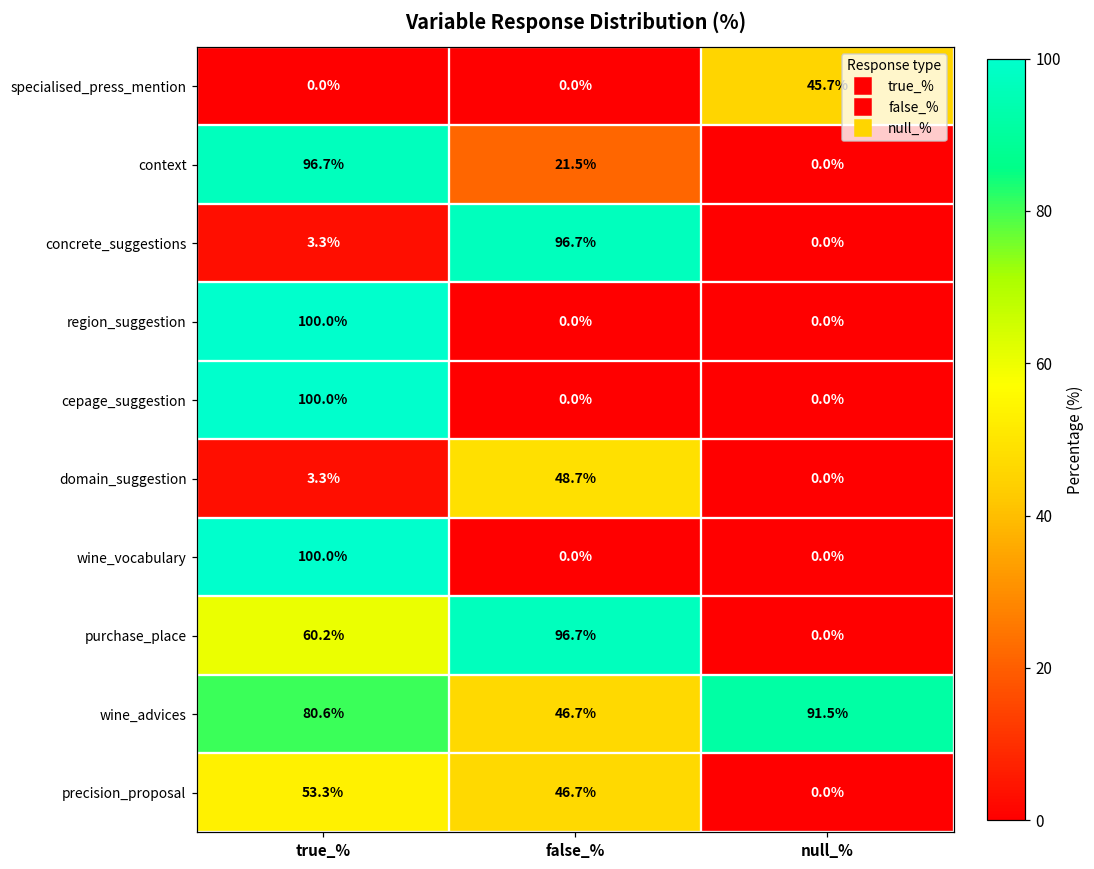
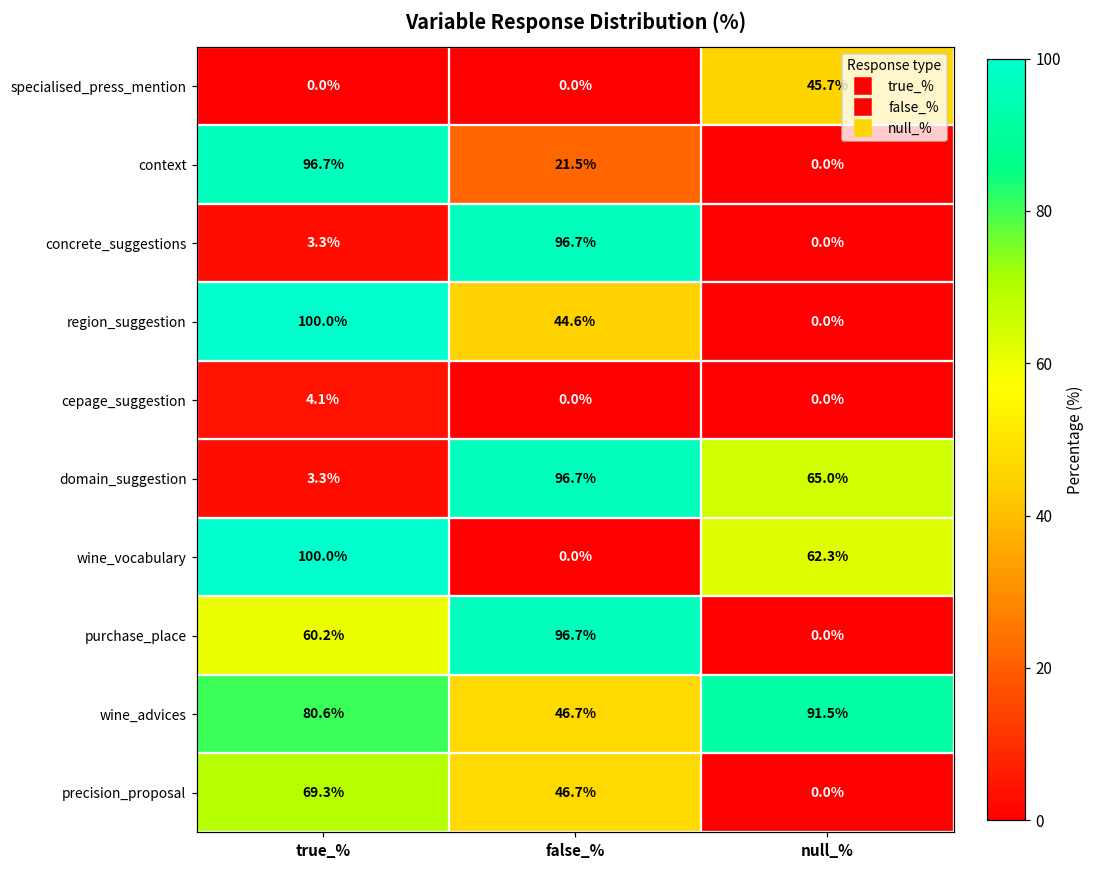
region_suggestion, false_%: 0.0% -> 44.6%
cepage_suggestion, true_%: 100.0% -> 4.1%
domain_suggestion, false_%: 48.7% -> 96.7%
domain_suggestion, null_%: 0.0% -> 65.0%
wine_vocabulary, null_%: 0.0% -> 62.3%
precision_proposal, true_%: 53.3% -> 69.3%
